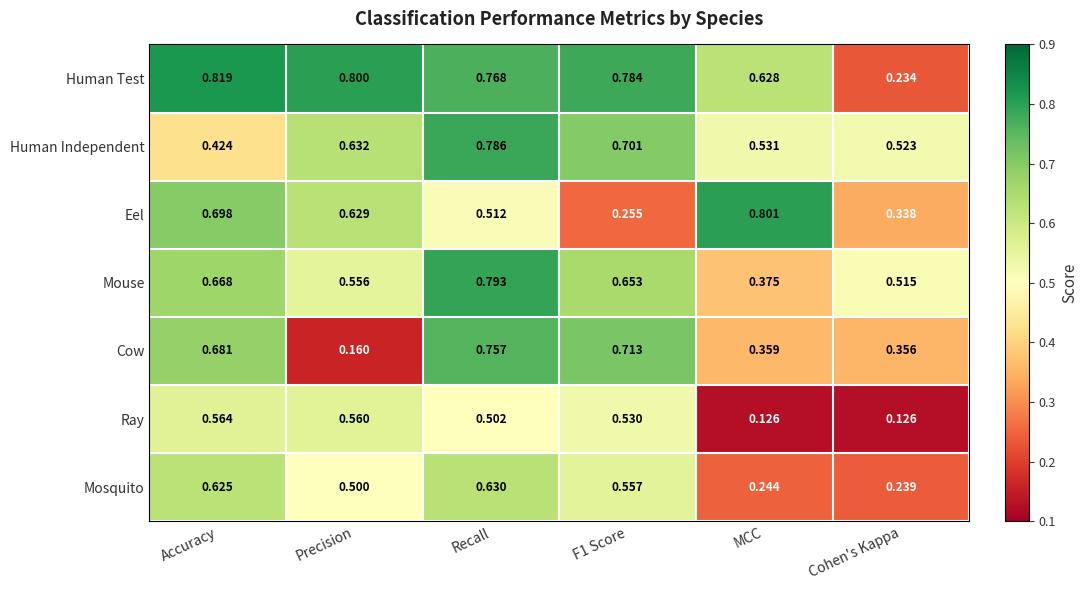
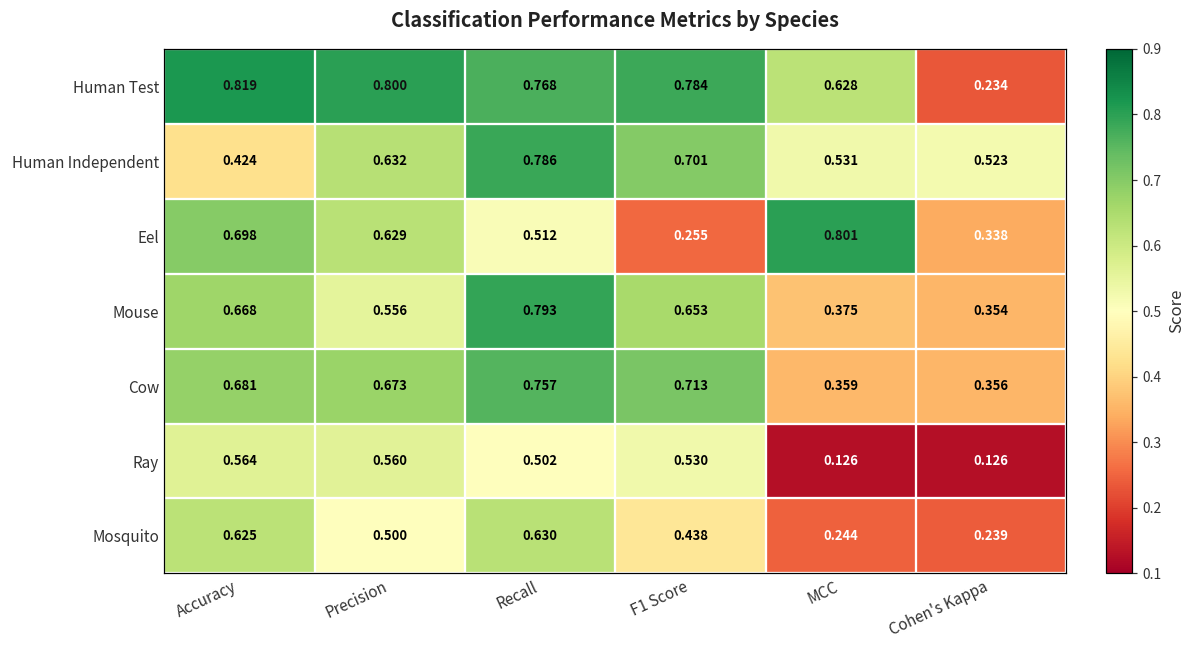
Mouse, Cohen's Kappa: 0.515 -> 0.354
Cow, Precision: 0.160 -> 0.673
Mosquito, F1 Score: 0.557 -> 0.438
